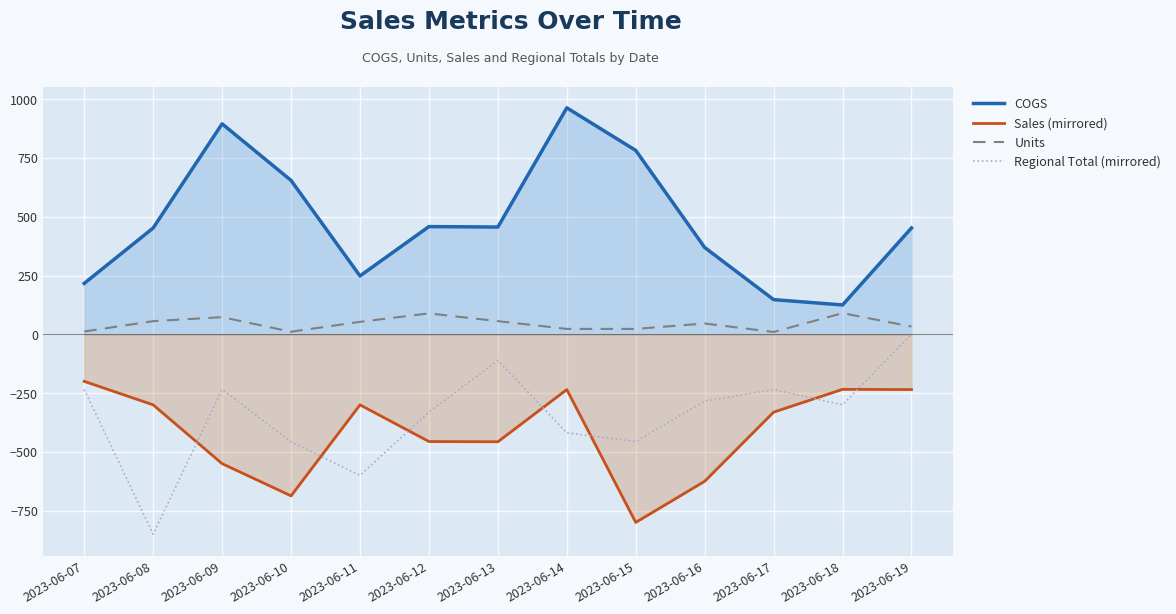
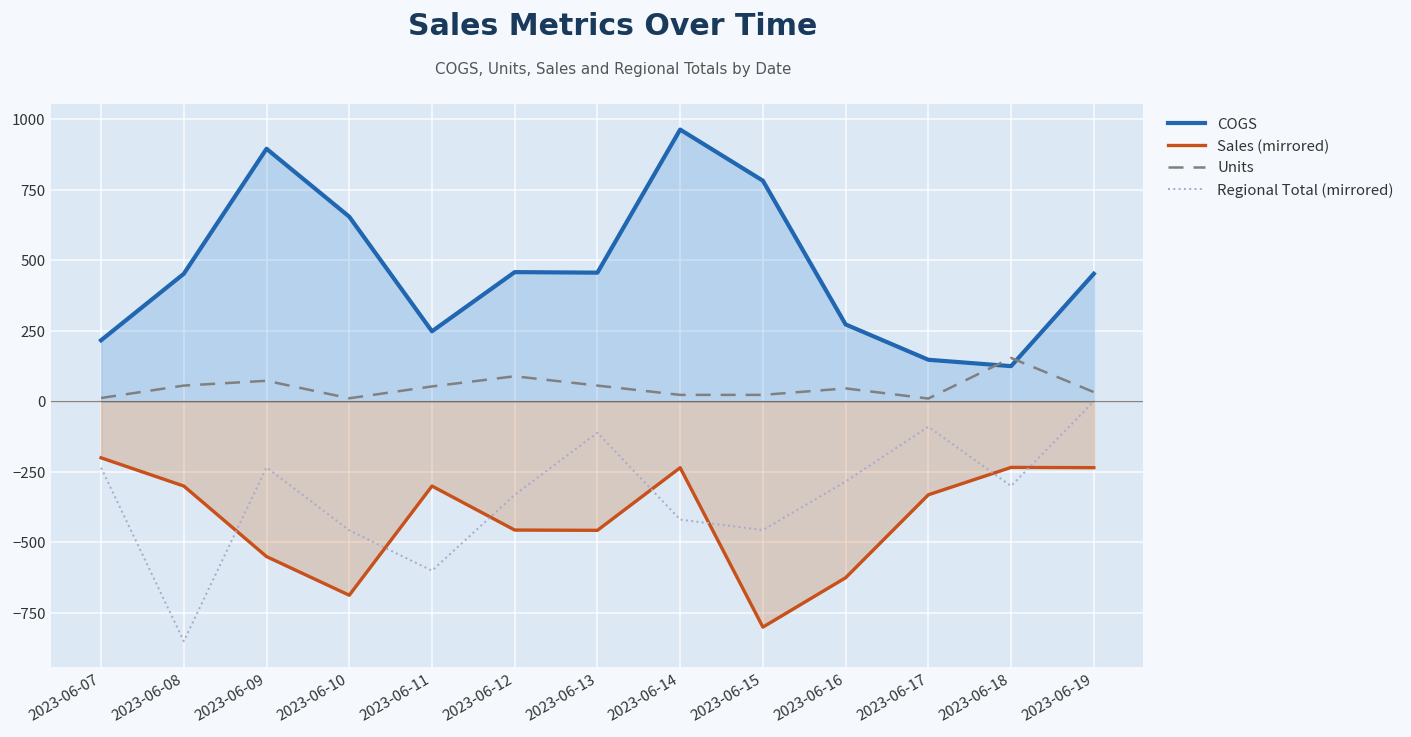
COGS, 2023-06-16: 370 -> 270
Regional Total (mirrored), 2023-06-17: -240 -> -90
Units, 2023-06-18: 90 -> 150
